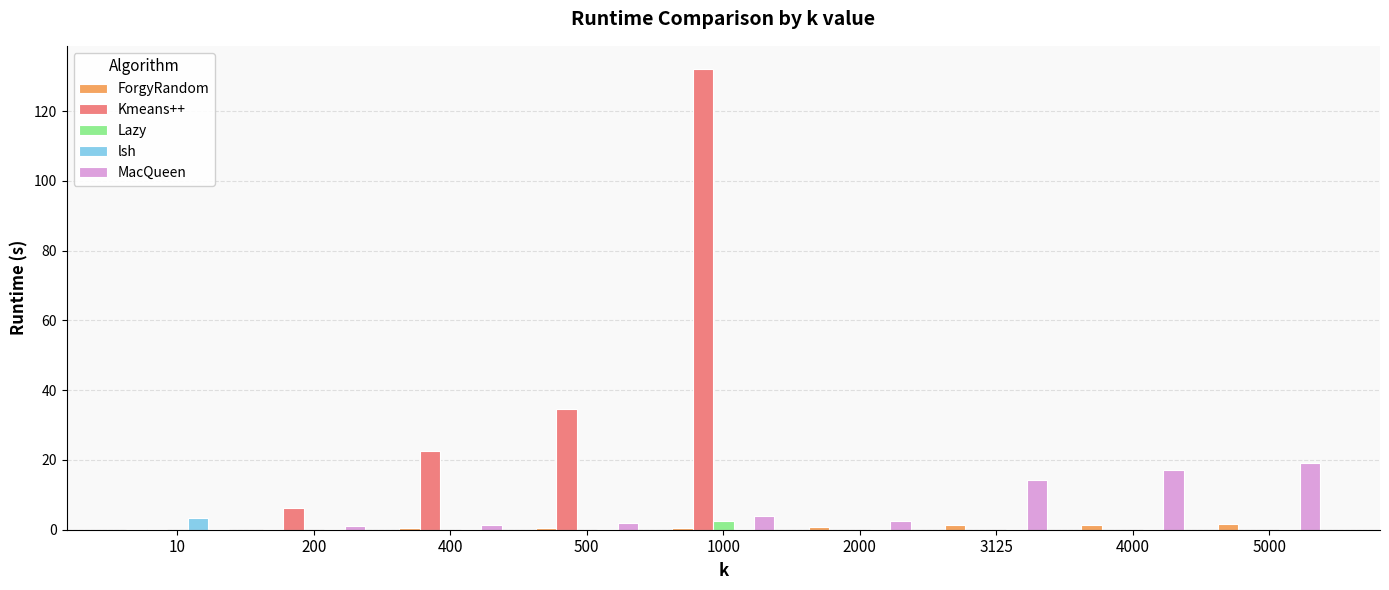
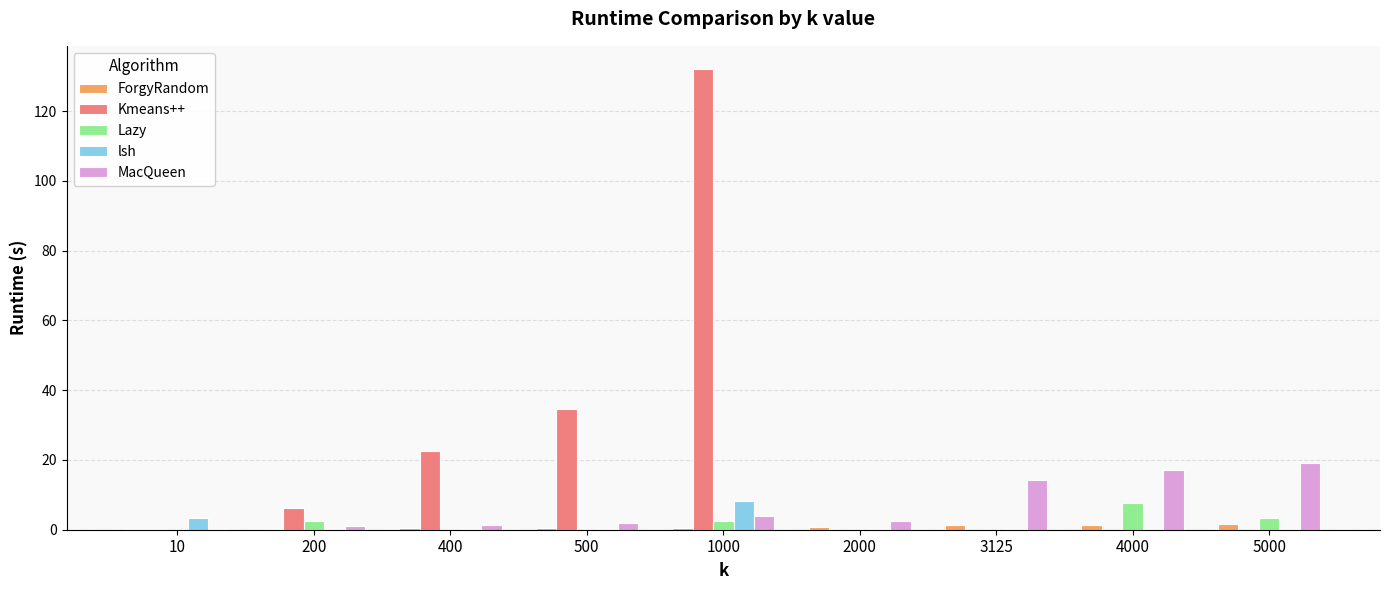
Lazy, 200: 0 -> 3
lsh, 1000: 0 -> 8
Lazy, 4000: 0 -> 8
Lazy, 5000: 0 -> 3
